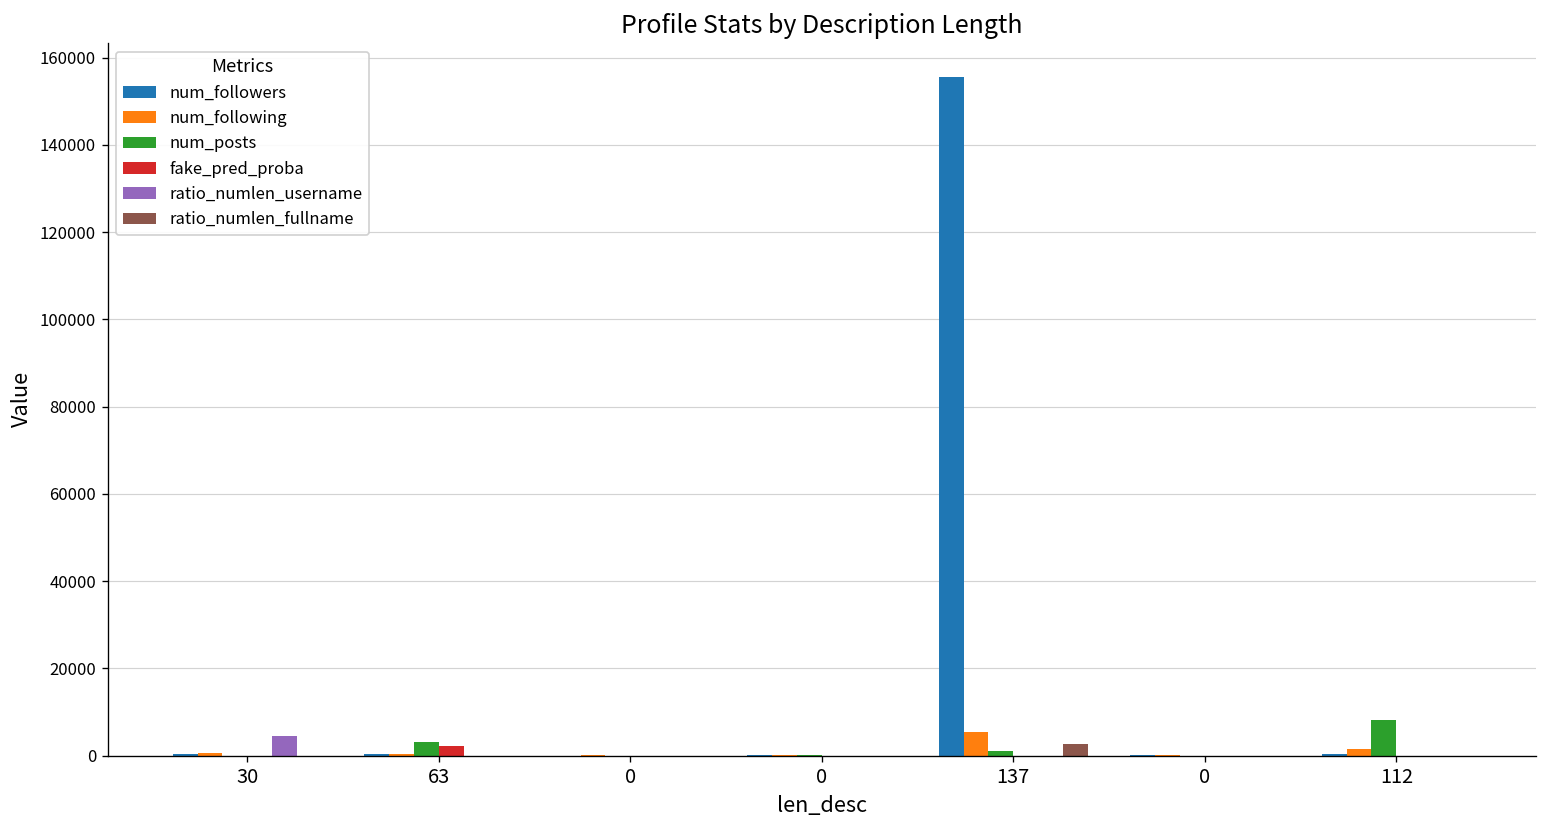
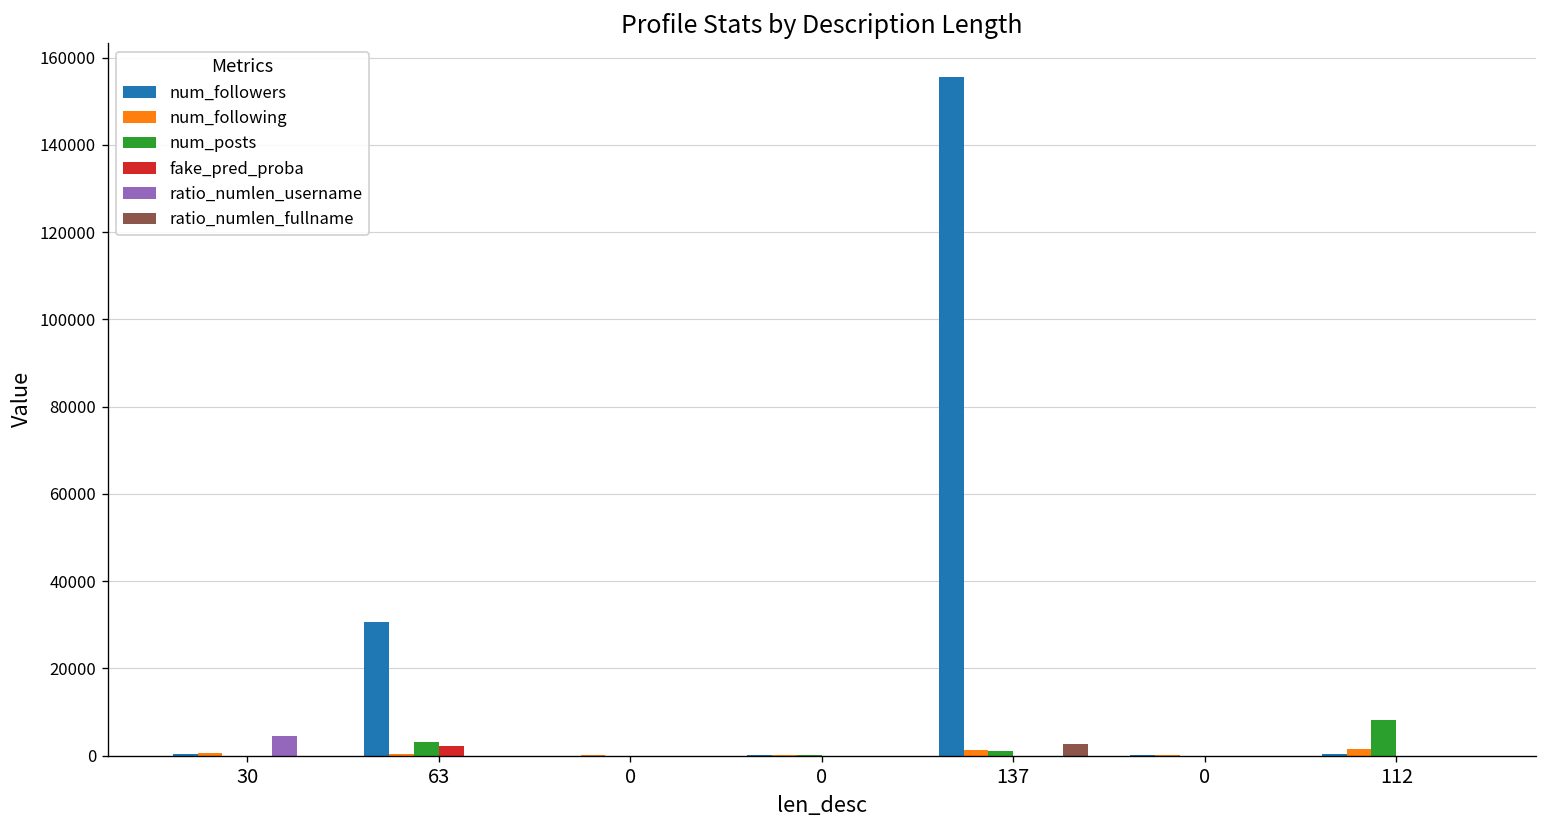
num_followers, 63: 0 -> 31000
num_following, 137: 5000 -> 1000
